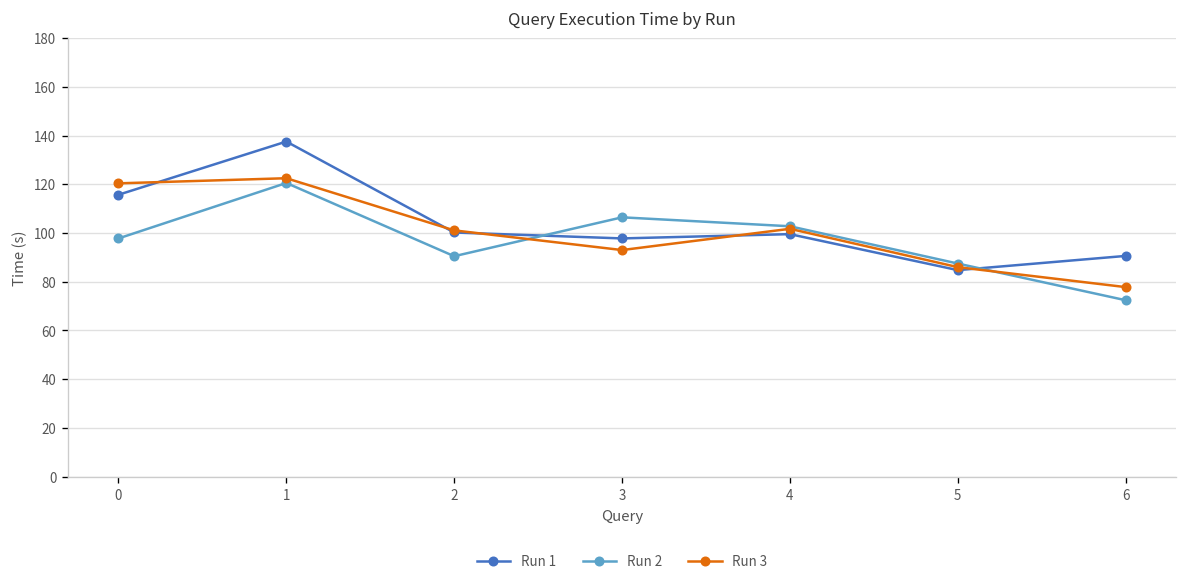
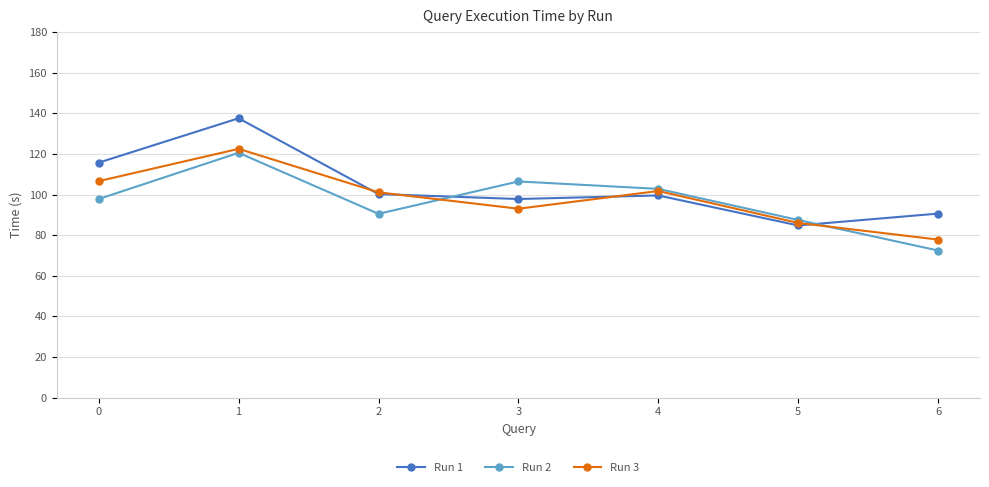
Run 3, 0: 120 -> 107
